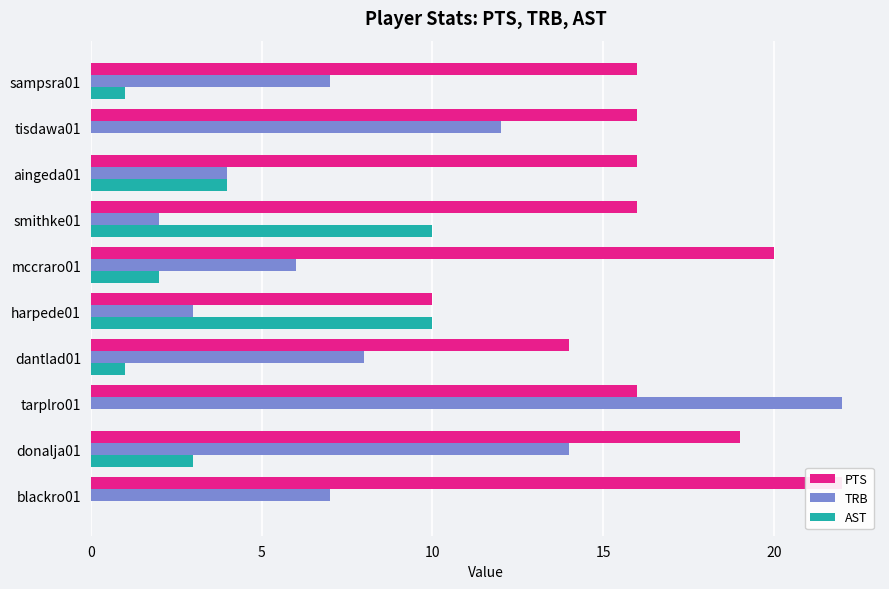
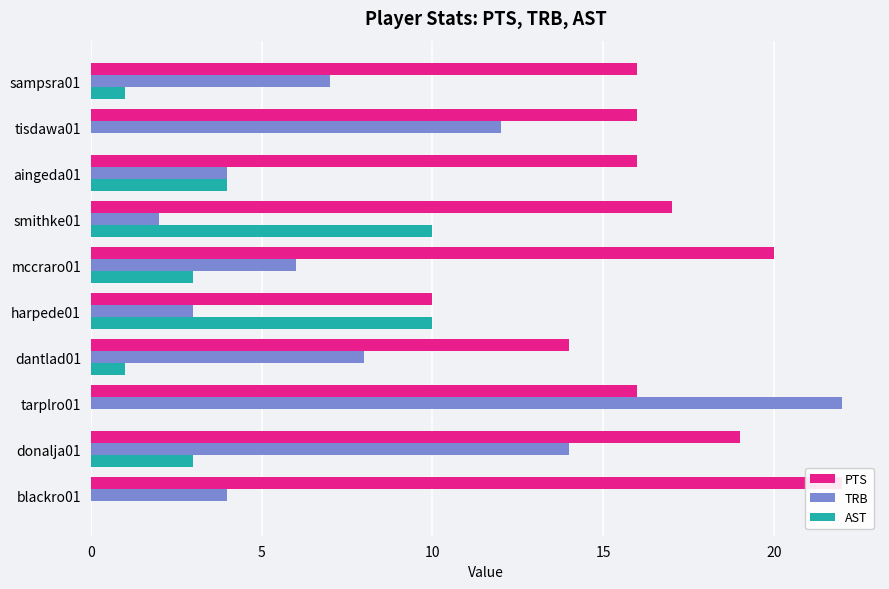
PTS, smithke01: 16 -> 17
AST, mccraro01: 2 -> 3
TRB, blackro01: 7 -> 4
